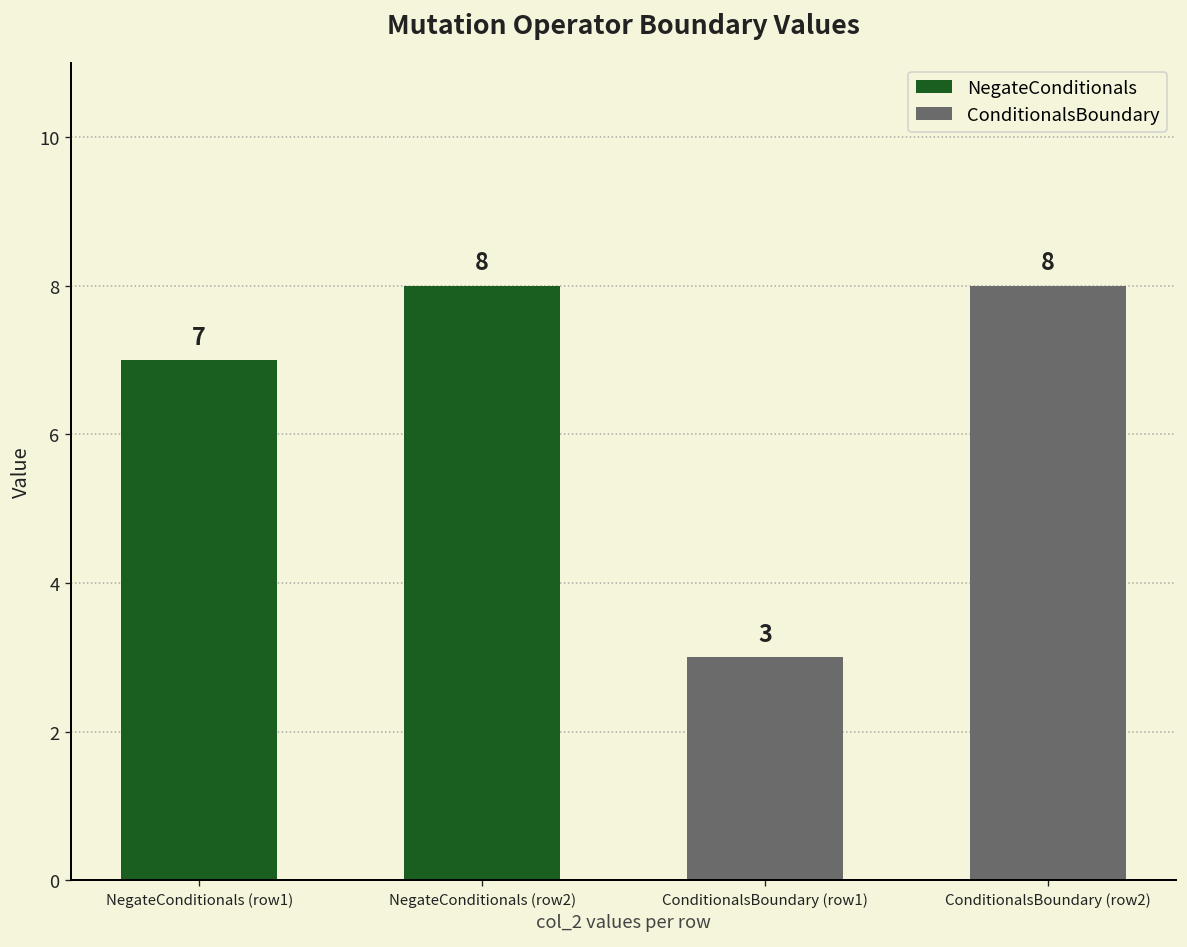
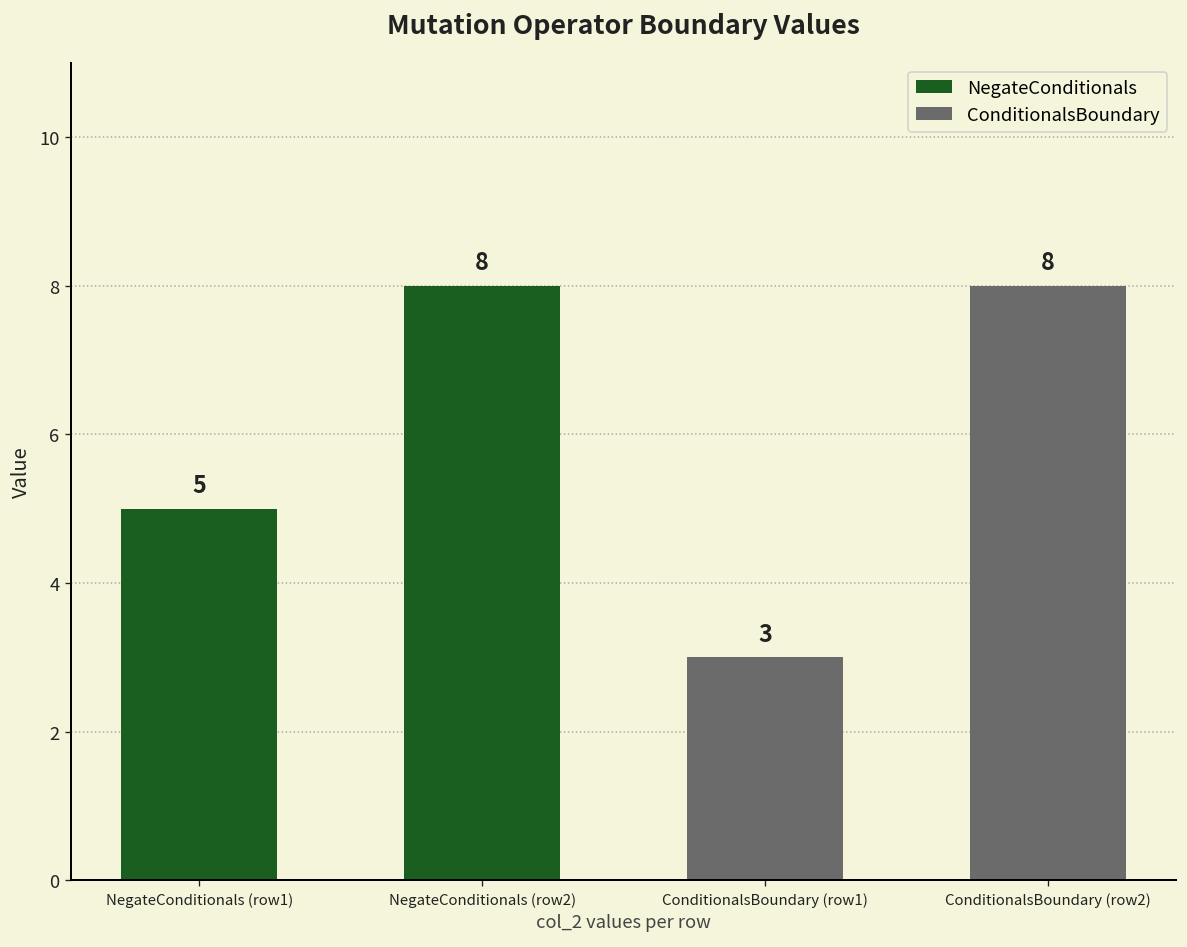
NegateConditionals (row1): 7 -> 5
